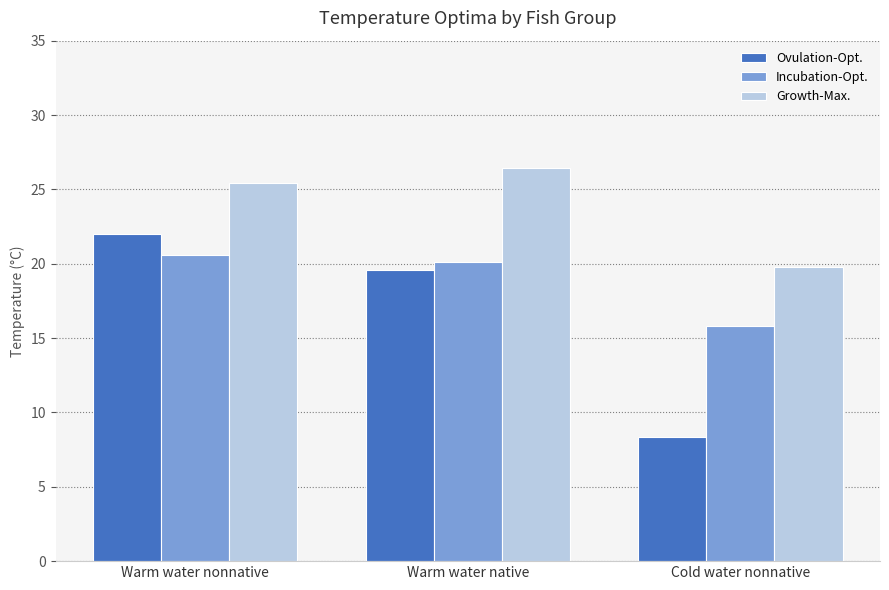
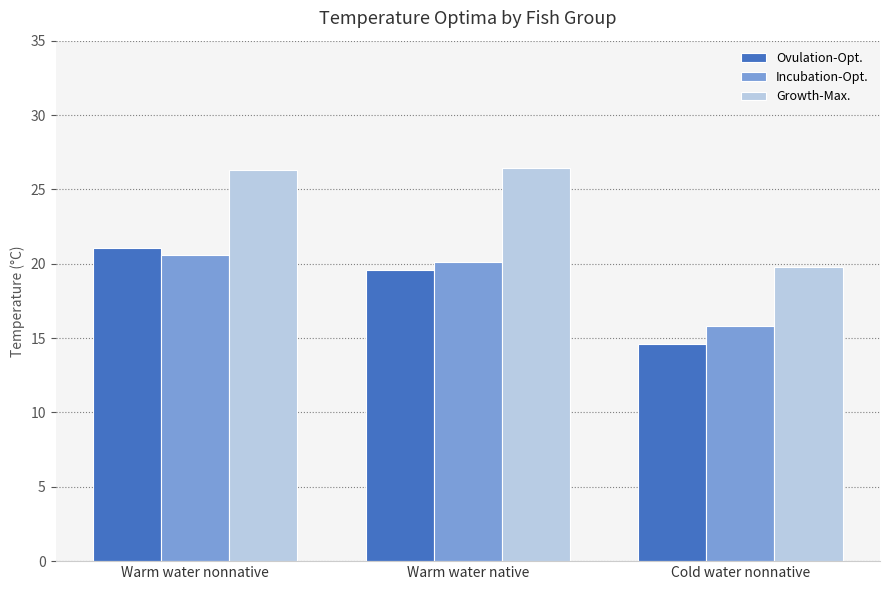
Ovulation-Opt., Warm water nonnative: 22.0 -> 21.1
Growth-Max., Warm water nonnative: 25.4 -> 26.3
Ovulation-Opt., Cold water nonnative: 8.3 -> 14.6
